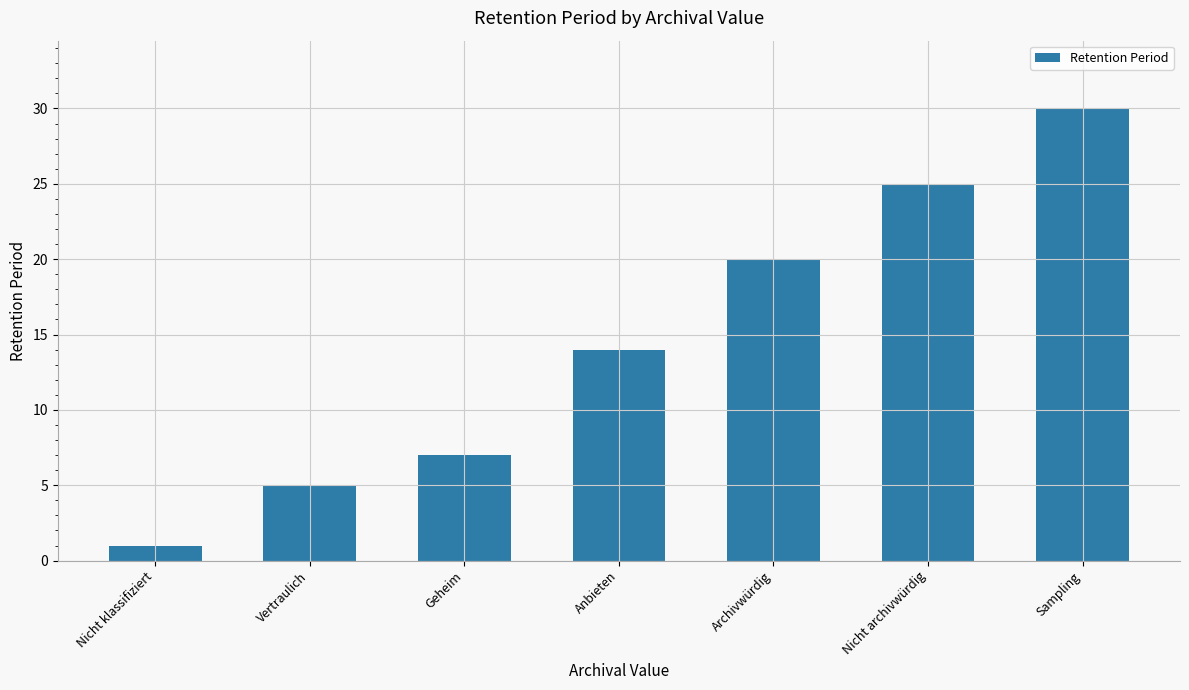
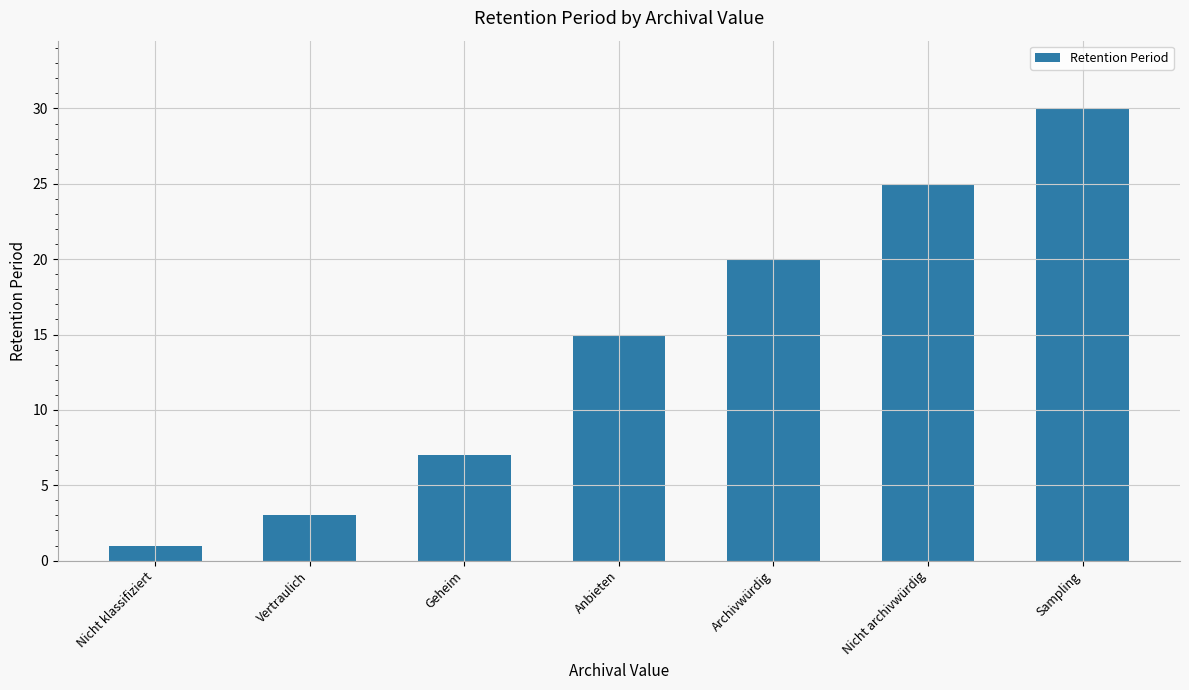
Vertraulich: 5 -> 3
Anbieten: 14 -> 15
